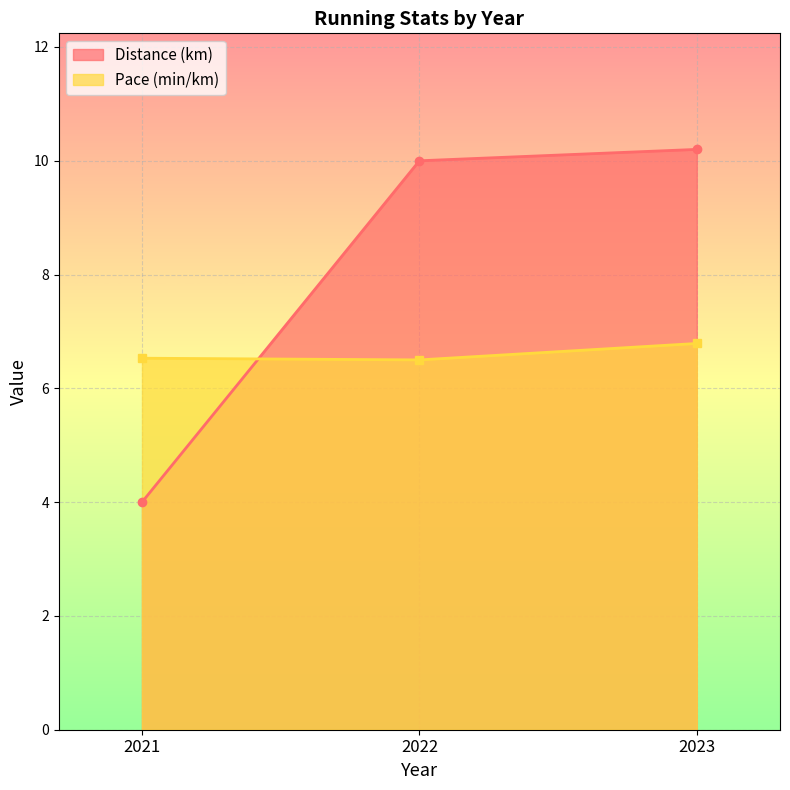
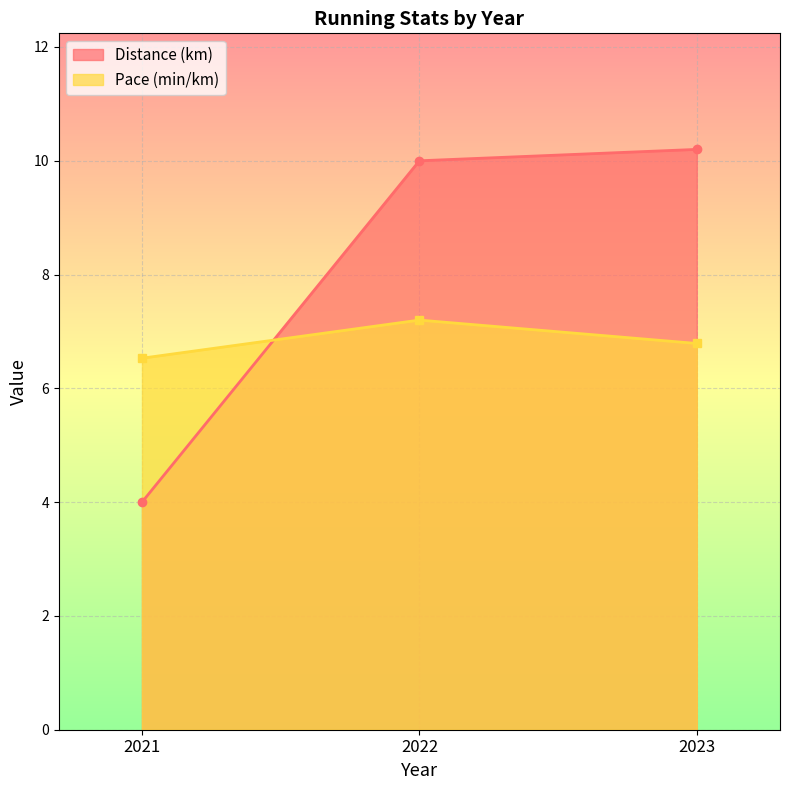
Pace (min/km), 2022: 6.5 -> 7.2
